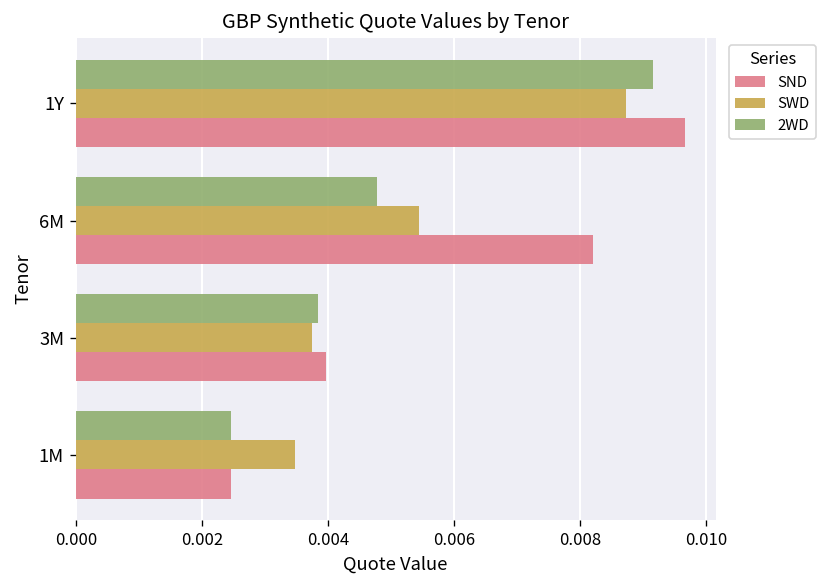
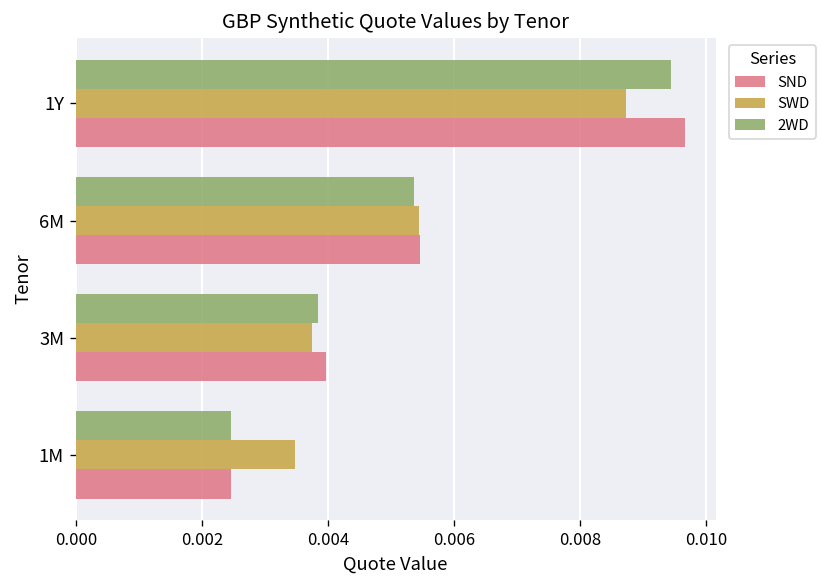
2WD, 1Y: 0.0092 -> 0.0094
2WD, 6M: 0.0048 -> 0.0054
SND, 6M: 0.0082 -> 0.0055
